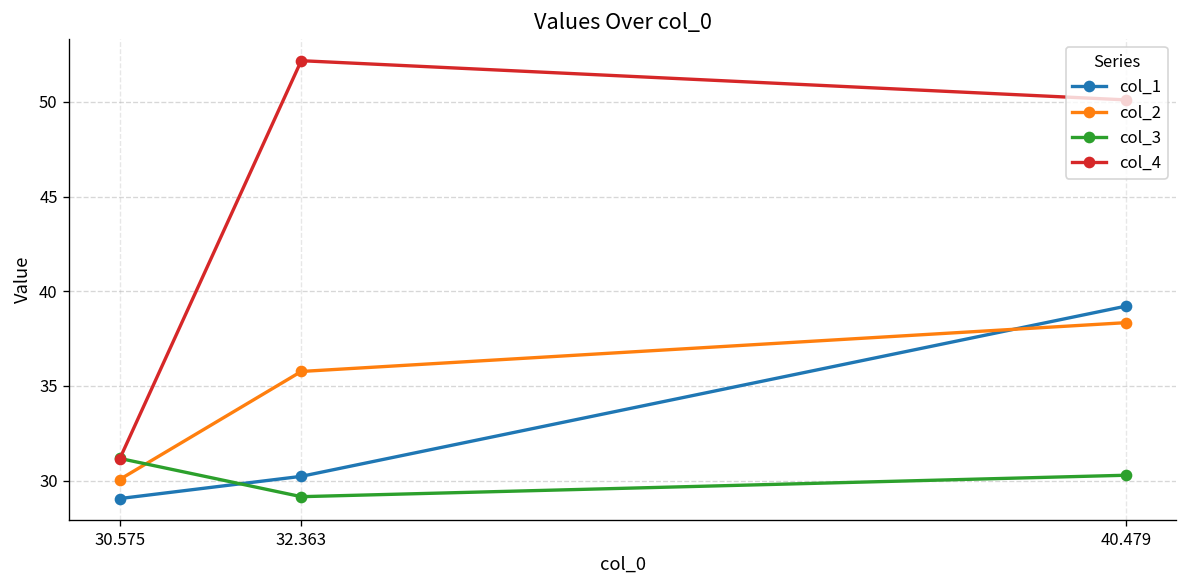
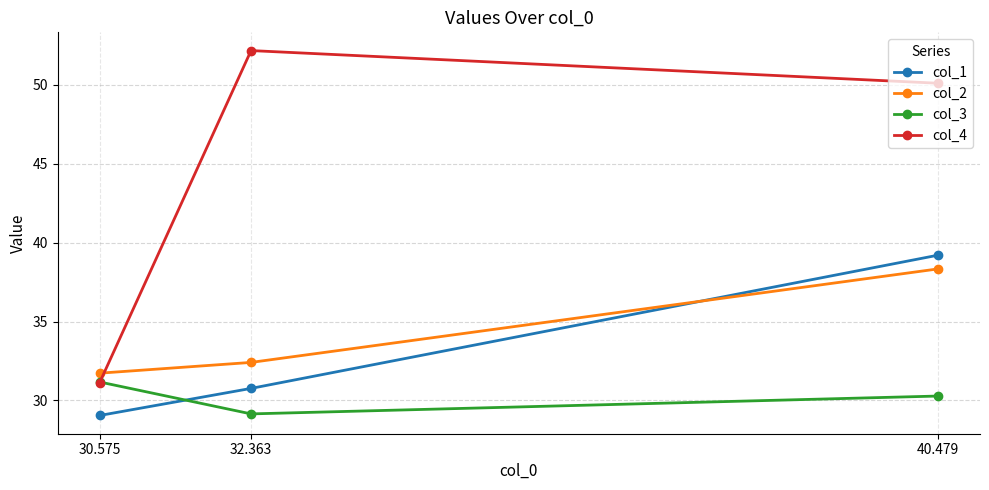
col_2, 30.575: 30.1 -> 31.7
col_1, 32.363: 30.2 -> 30.8
col_2, 32.363: 35.8 -> 32.4
